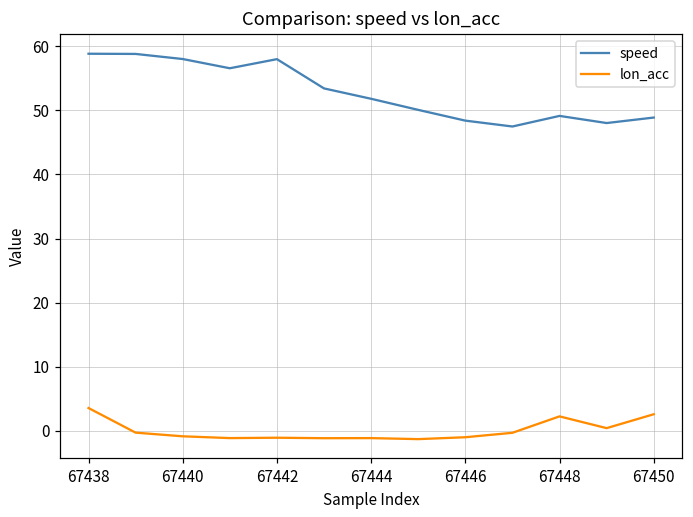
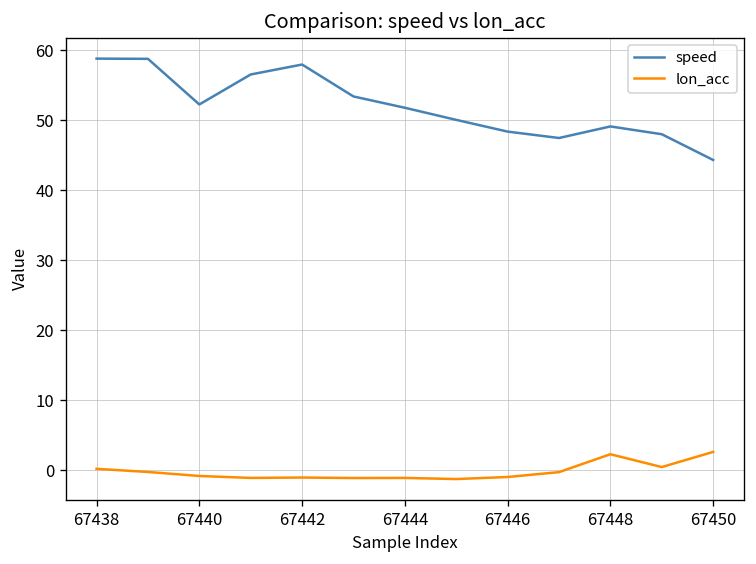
lon_acc, 67438: 4 -> 0
speed, 67440: 58 -> 52
speed, 67450: 49 -> 44
